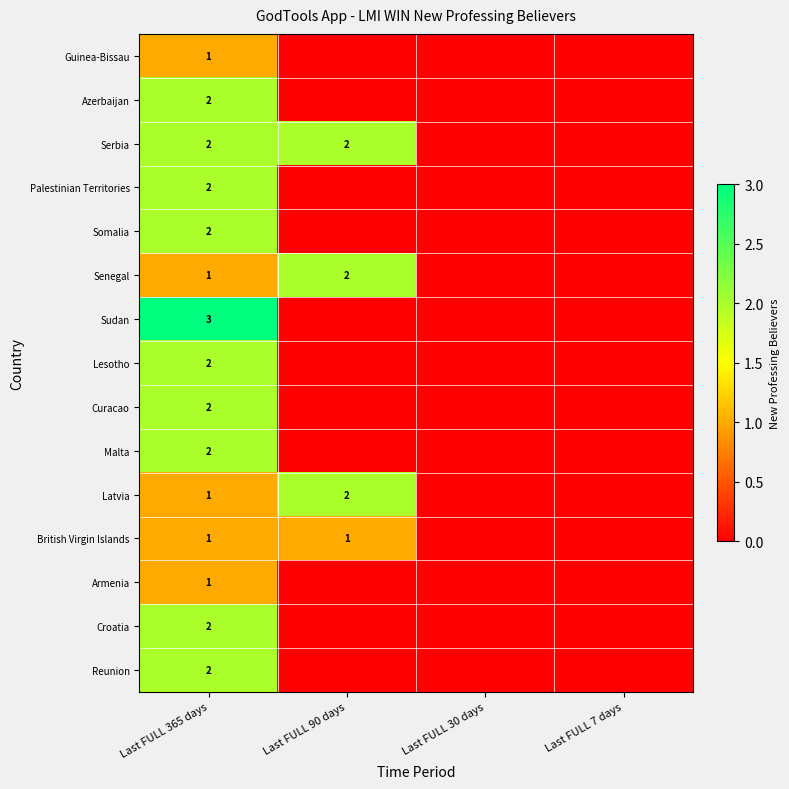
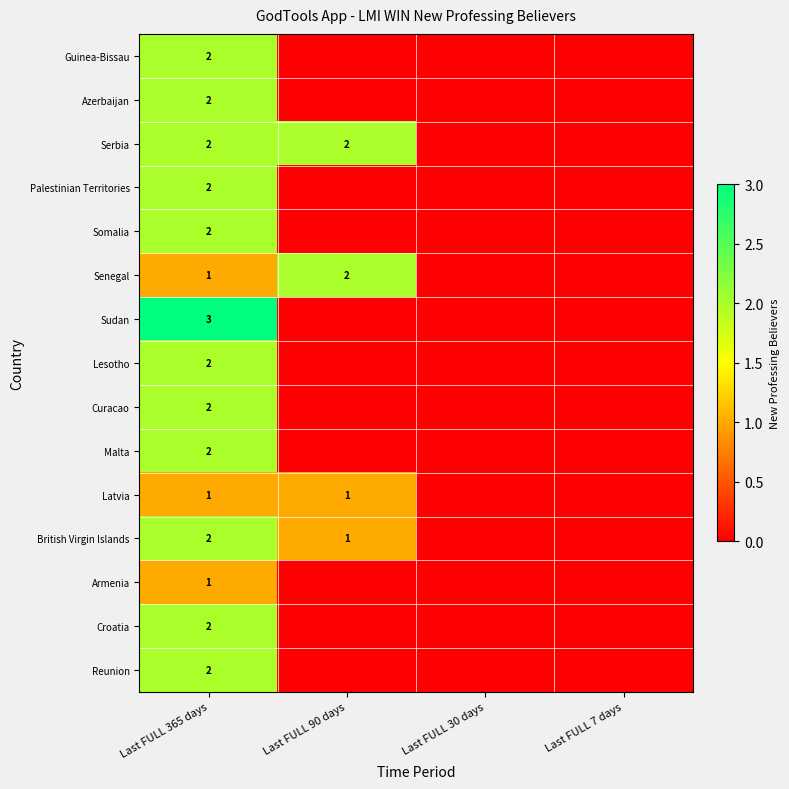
Guinea-Bissau, Last FULL 365 days: 1 -> 2
Latvia, Last FULL 90 days: 2 -> 1
British Virgin Islands, Last FULL 365 days: 1 -> 2
